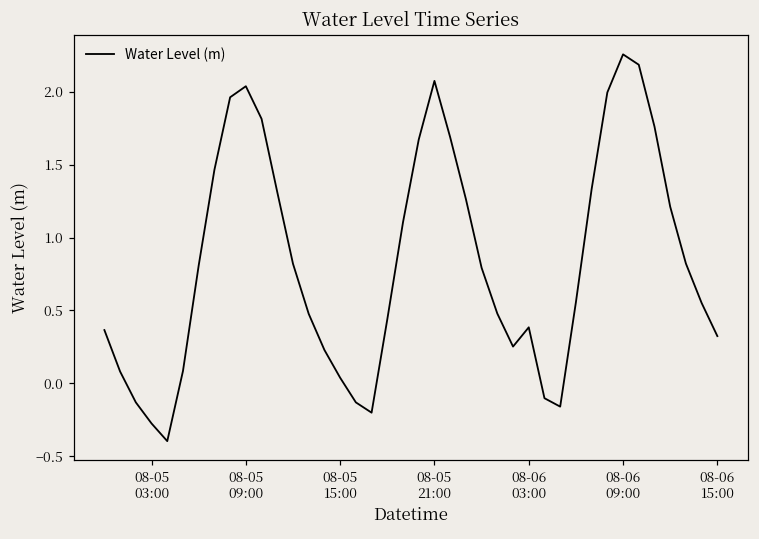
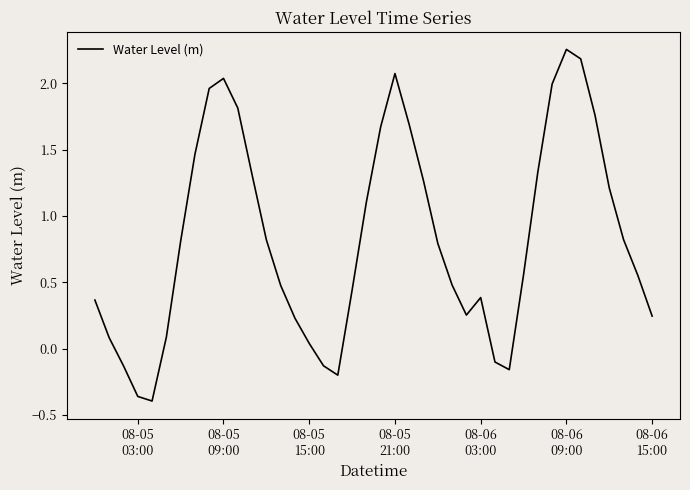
08-05 03:00: -0.27 -> -0.36
08-06 15:00: 0.32 -> 0.24
